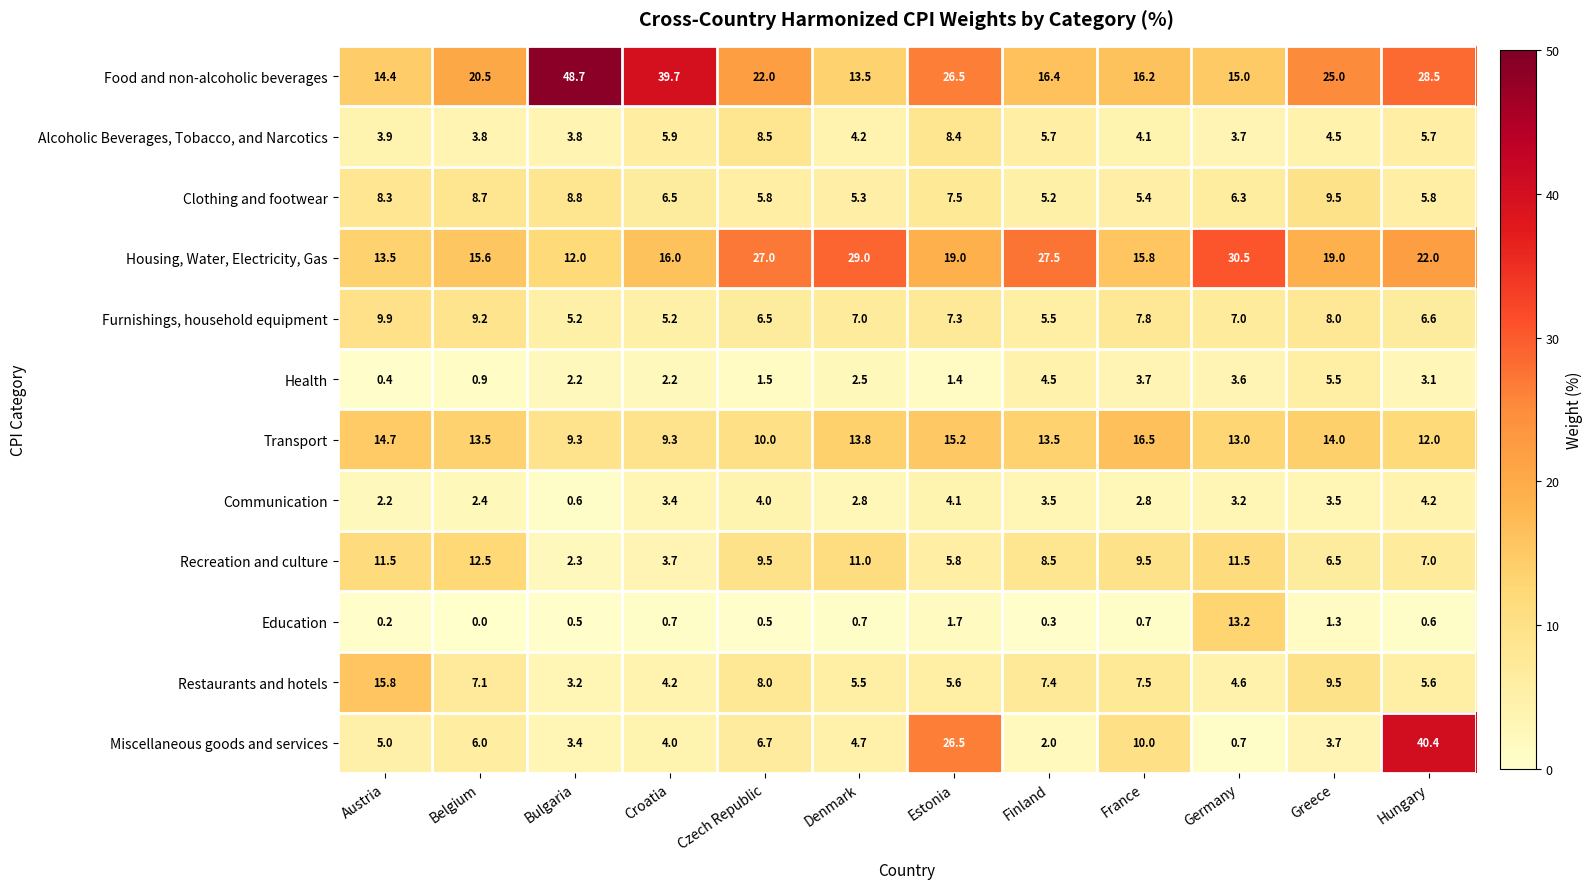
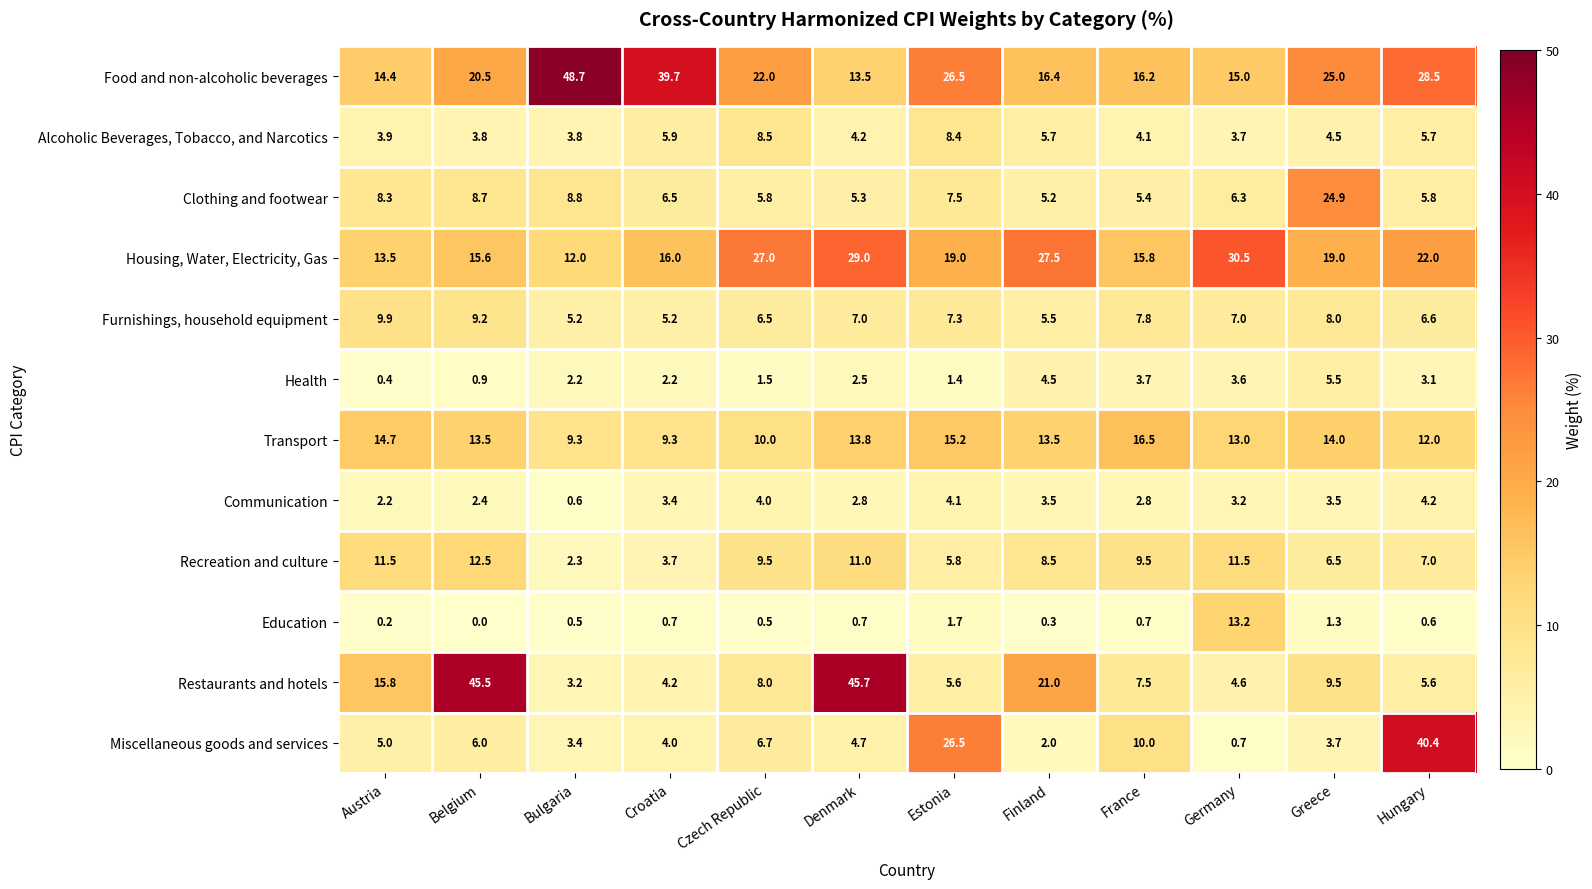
Clothing and footwear, Greece: 9.5 -> 24.9
Restaurants and hotels, Belgium: 7.1 -> 45.5
Restaurants and hotels, Denmark: 5.5 -> 45.7
Restaurants and hotels, Finland: 7.4 -> 21.0
